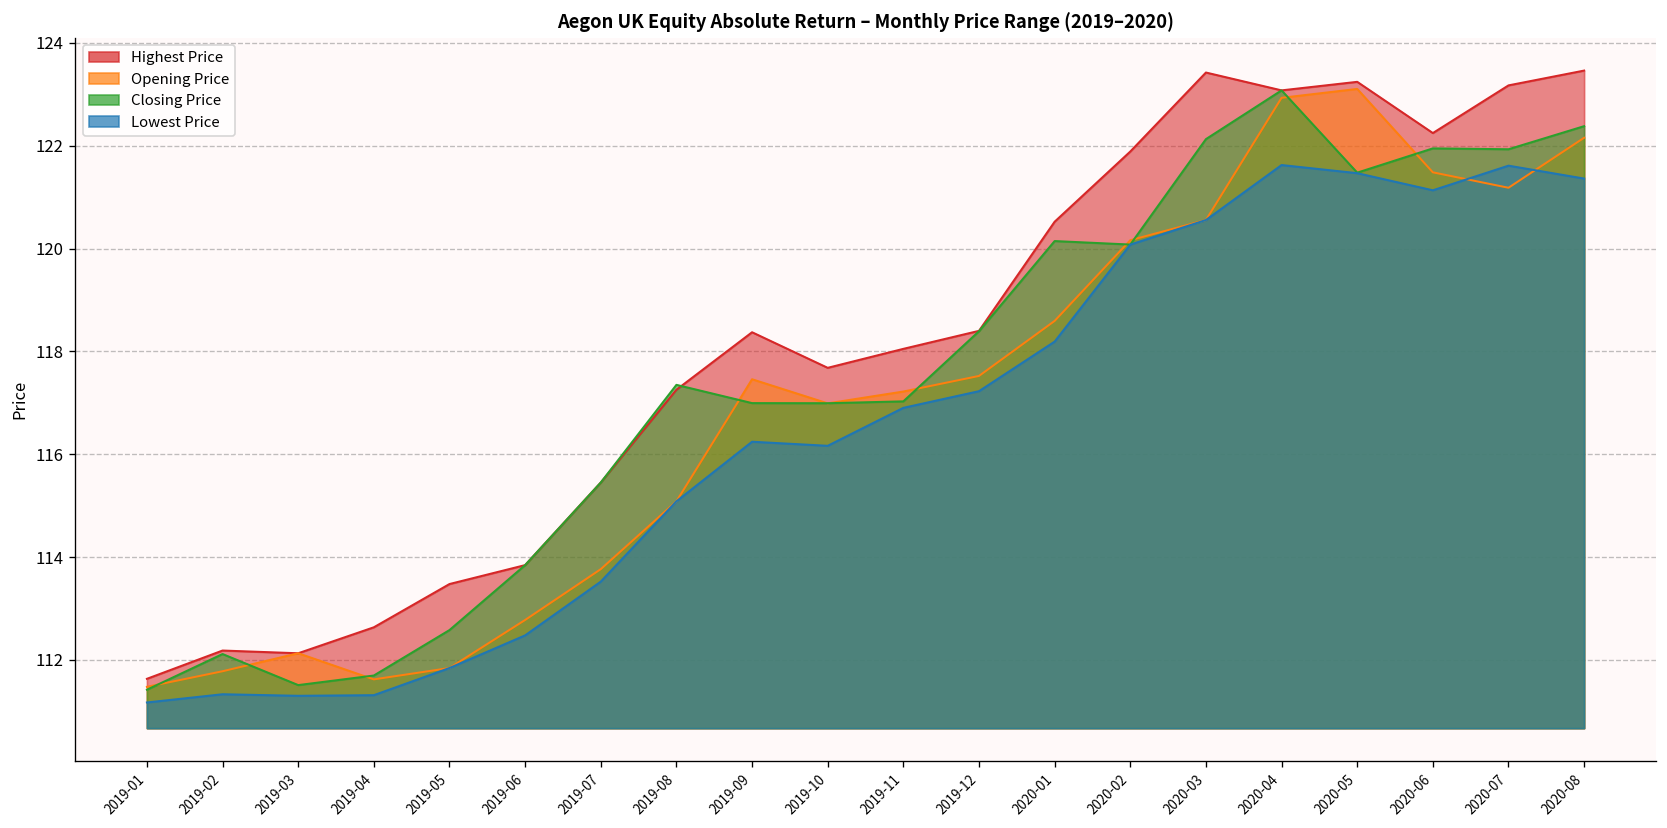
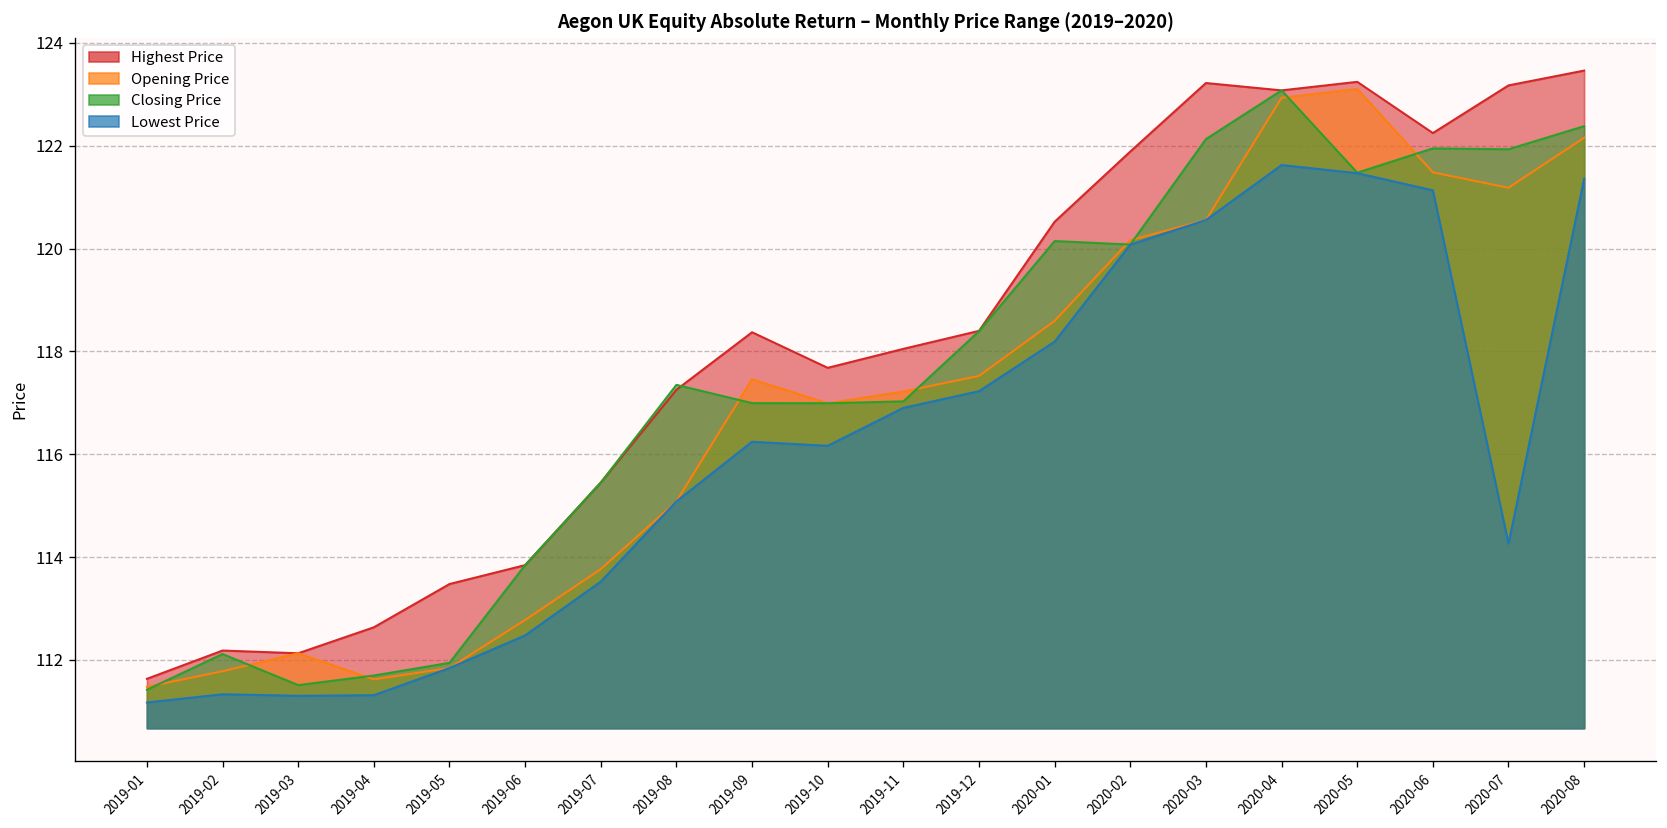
Closing Price, 2019-05: 112.6 -> 111.9
Highest Price, 2020-03: 123.4 -> 123.2
Lowest Price, 2020-07: 121.6 -> 114.3
